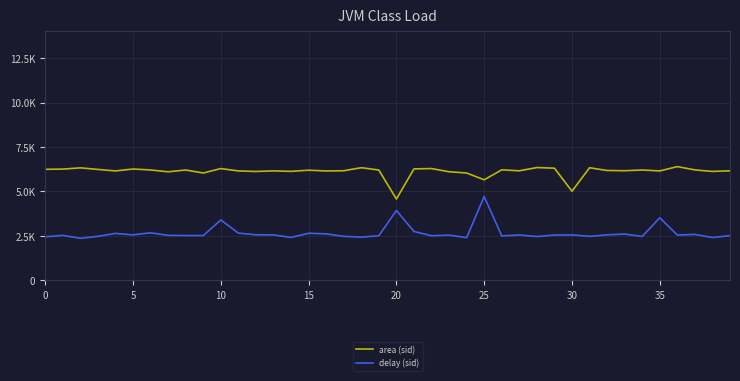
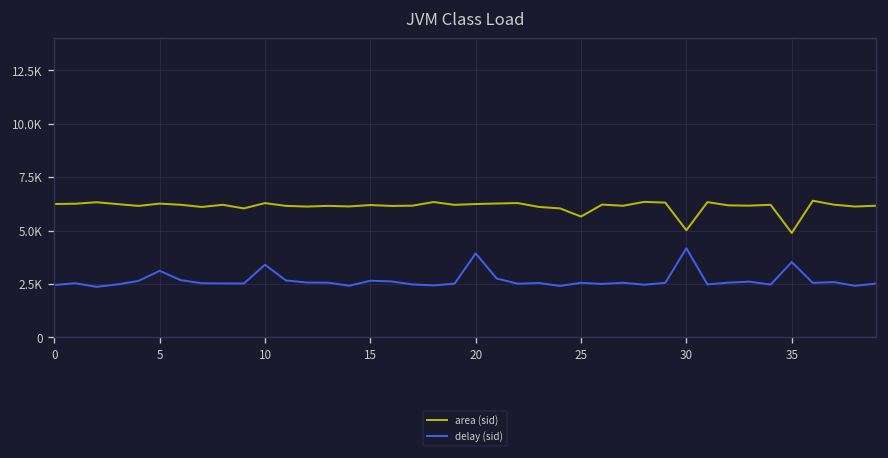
delay (sid), 5: 2600 -> 3100
area (sid), 20: 4600 -> 6200
delay (sid), 25: 4700 -> 2600
delay (sid), 30: 2600 -> 4200
area (sid), 35: 6200 -> 4900
